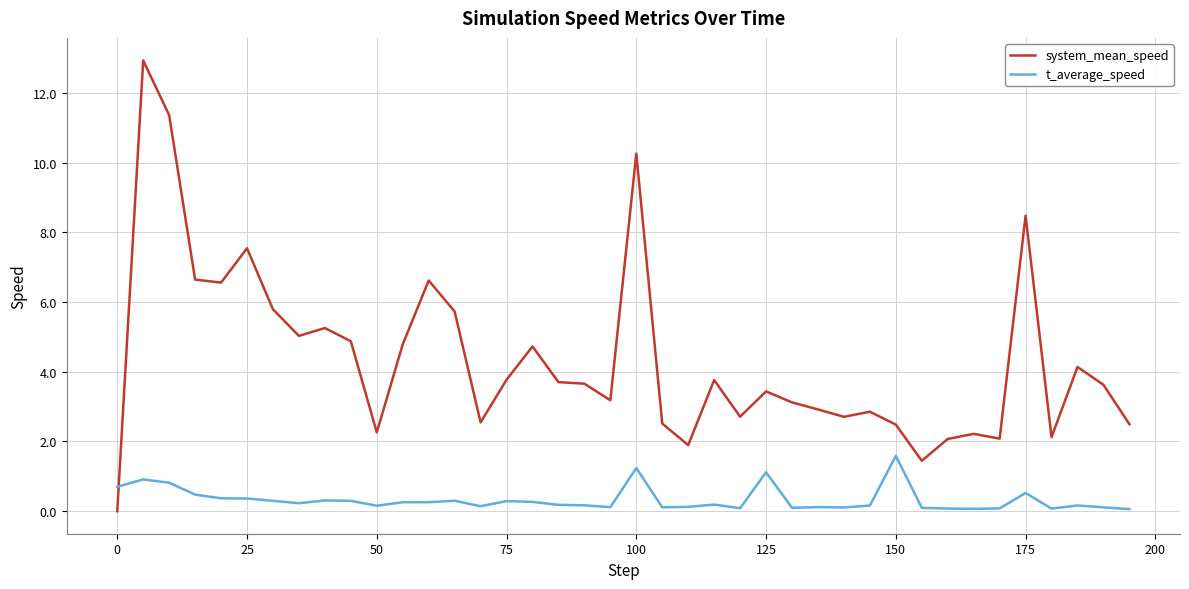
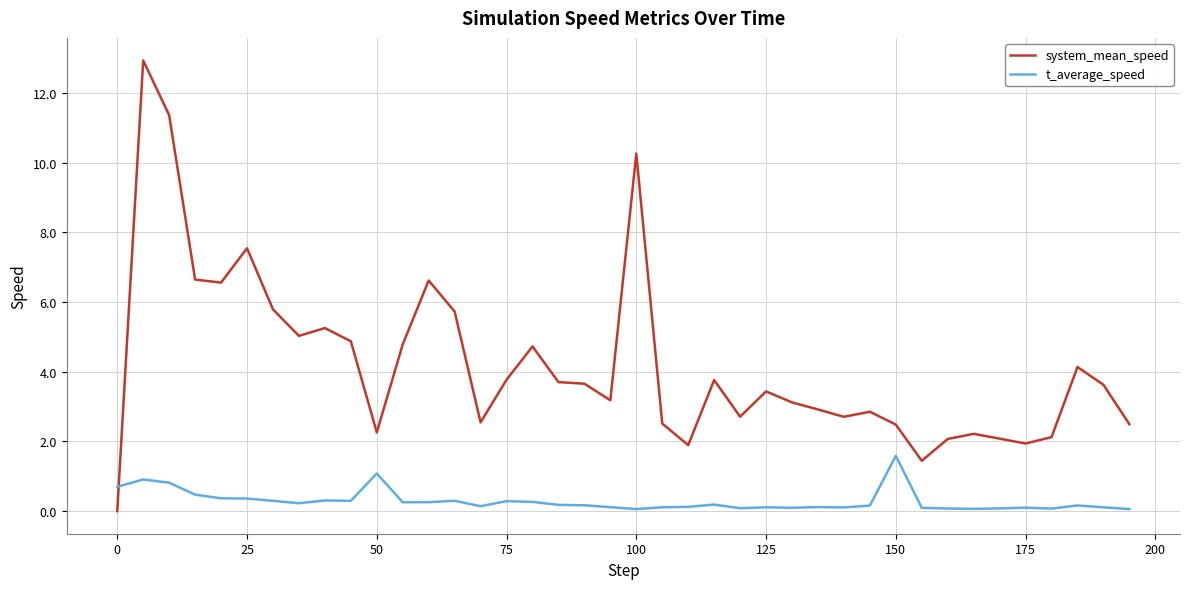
t_average_speed, 50: 0.2 -> 1.1
t_average_speed, 100: 1.2 -> 0.1
t_average_speed, 125: 1.1 -> 0.1
system_mean_speed, 175: 8.5 -> 1.9
t_average_speed, 175: 0.5 -> 0.1
